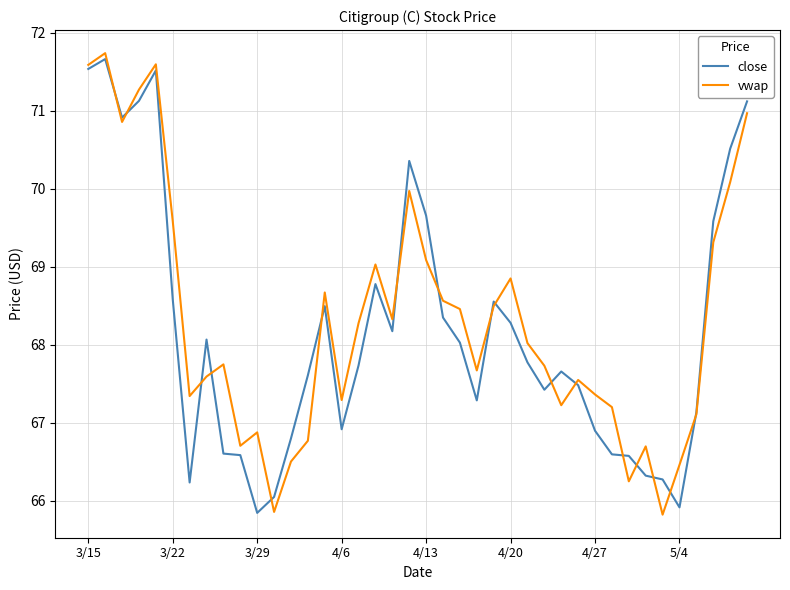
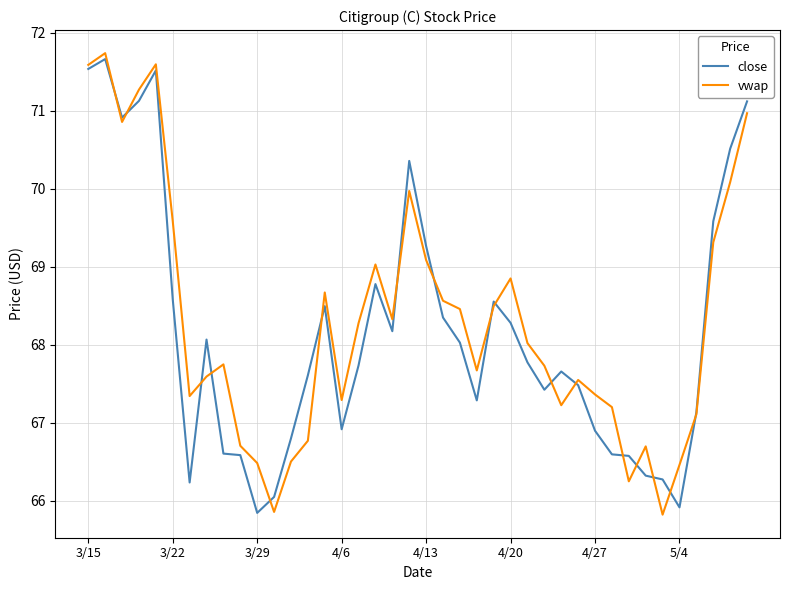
vwap, 3/29: 66.9 -> 66.5
close, 4/13: 69.7 -> 69.3
